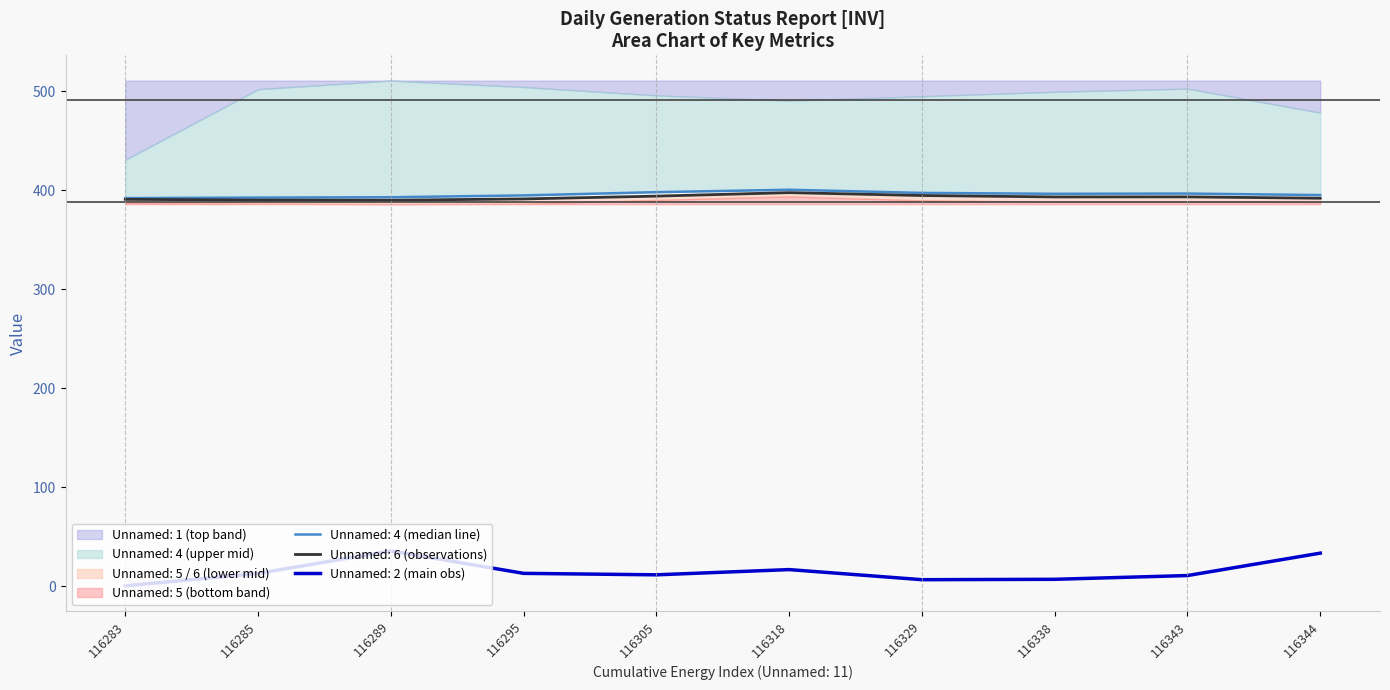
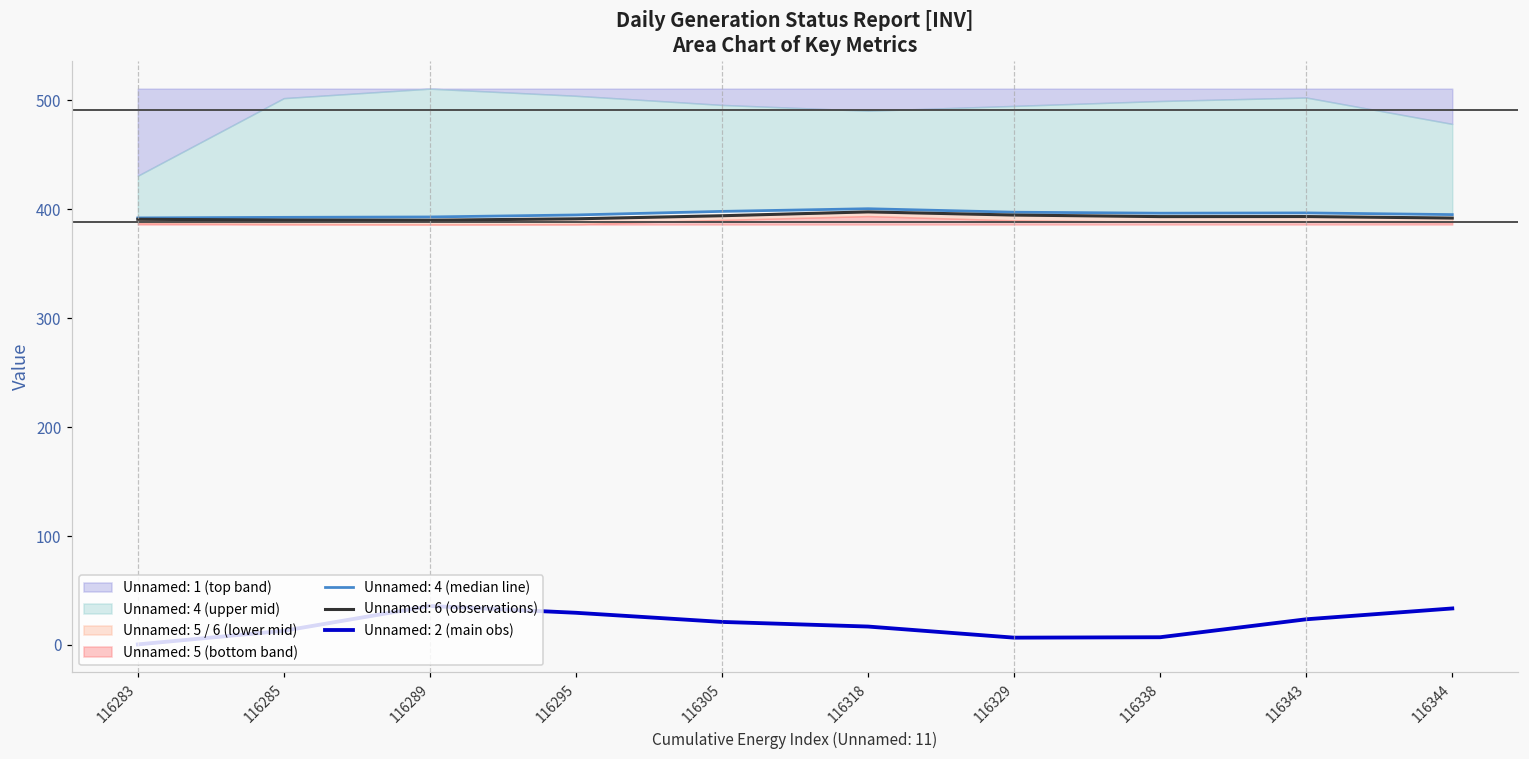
Unnamed: 2 (main obs), 116295: 10 -> 30
Unnamed: 2 (main obs), 116305: 10 -> 20
Unnamed: 2 (main obs), 116343: 10 -> 20
